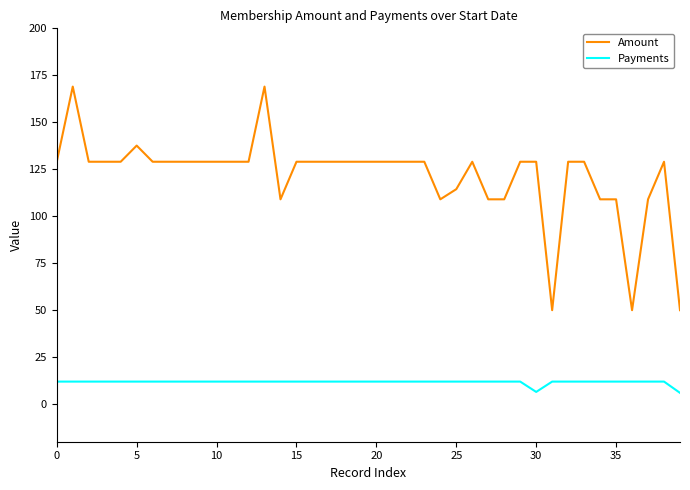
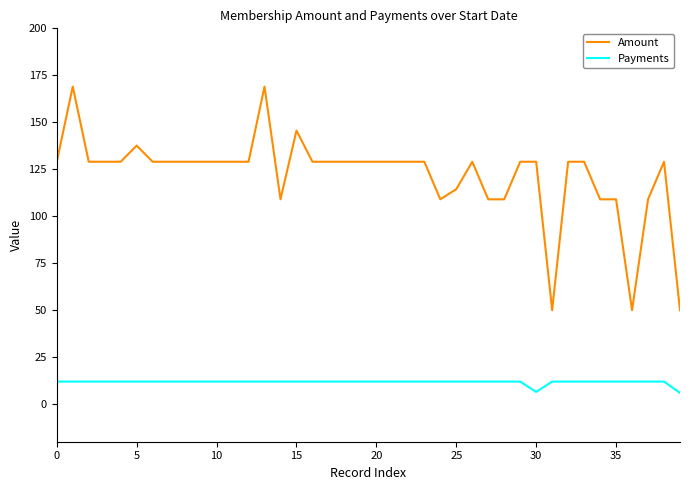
Amount, 15: 129 -> 146
